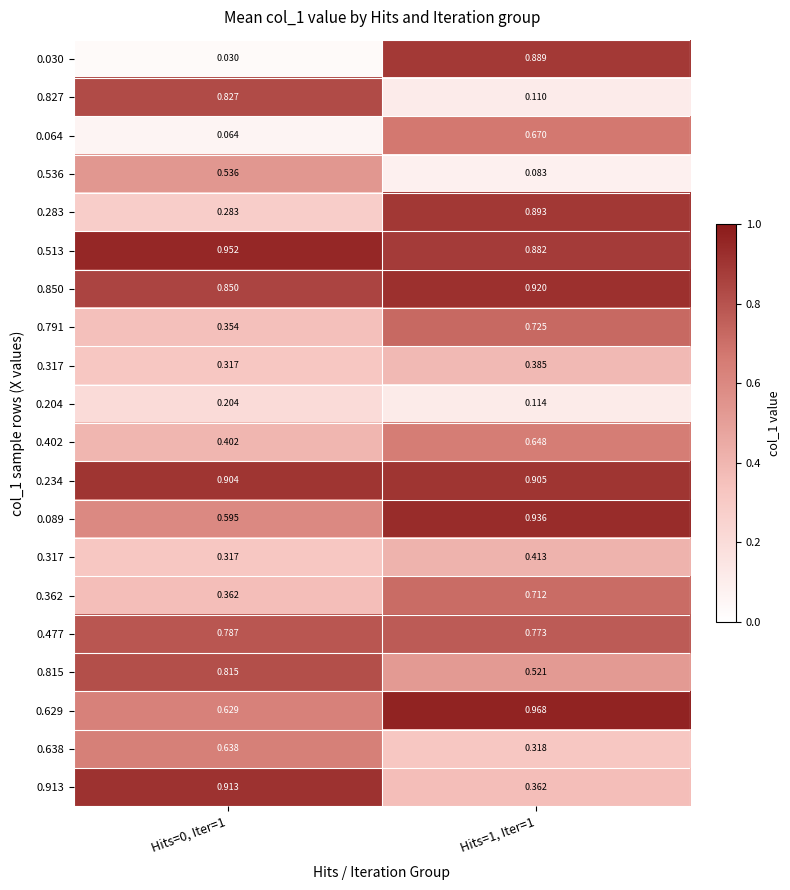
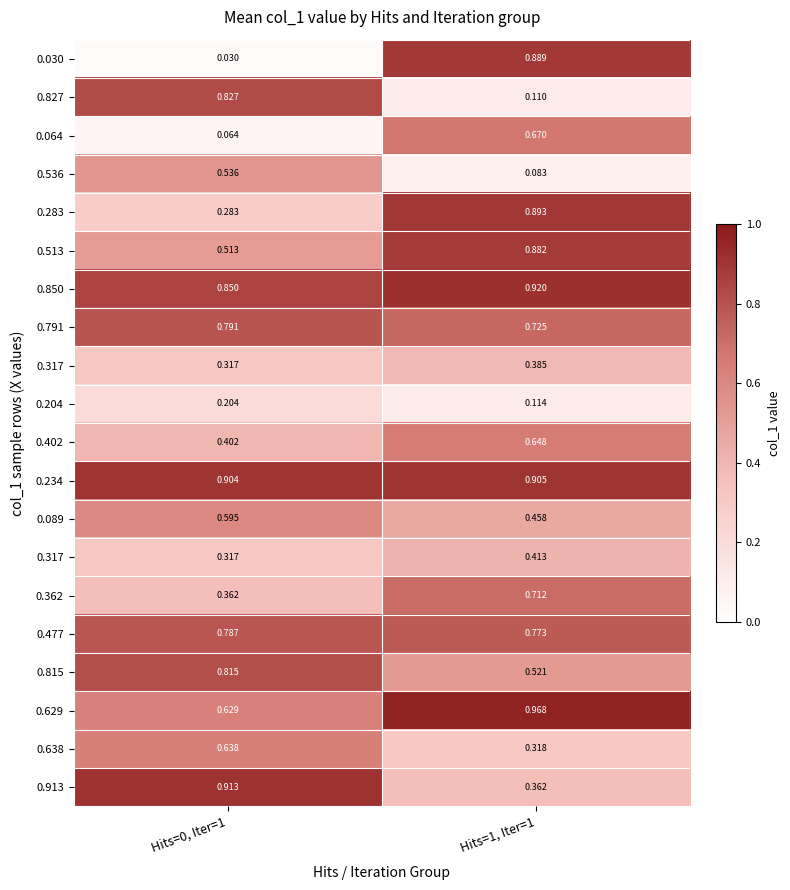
0.513, Hits=0, Iter=1: 0.952 -> 0.513
0.791, Hits=0, Iter=1: 0.354 -> 0.791
0.089, Hits=1, Iter=1: 0.936 -> 0.458
